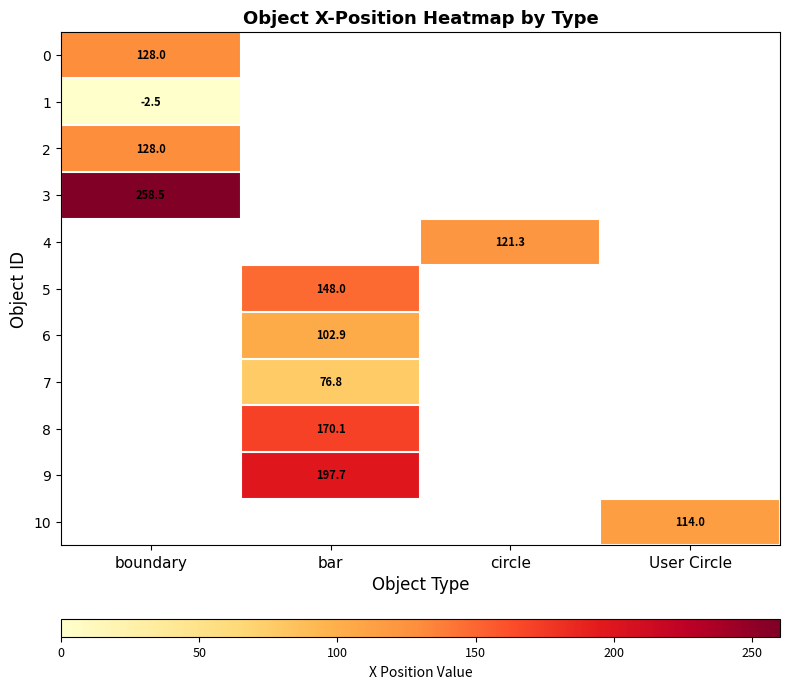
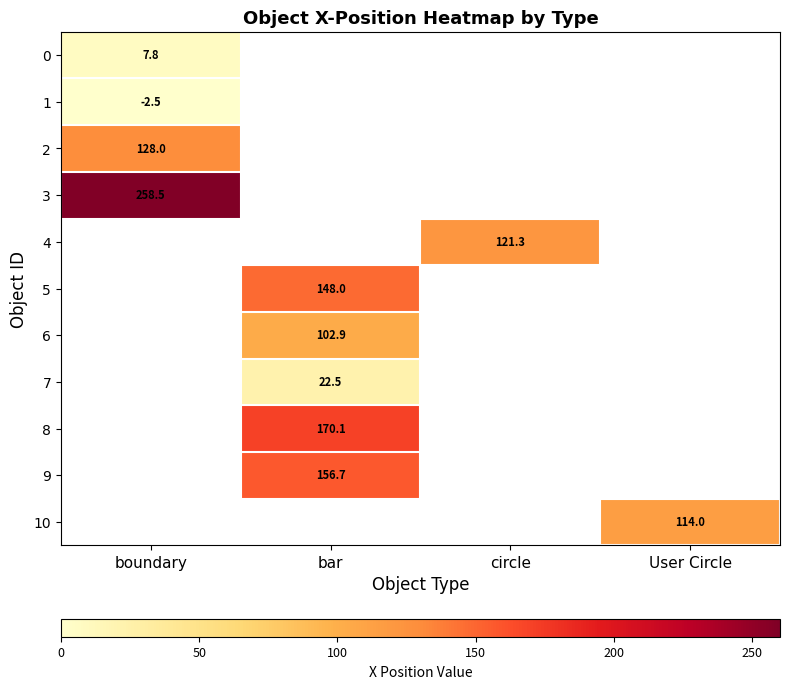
0, boundary: 128.0 -> 7.8
7, bar: 76.8 -> 22.5
9, bar: 197.7 -> 156.7
